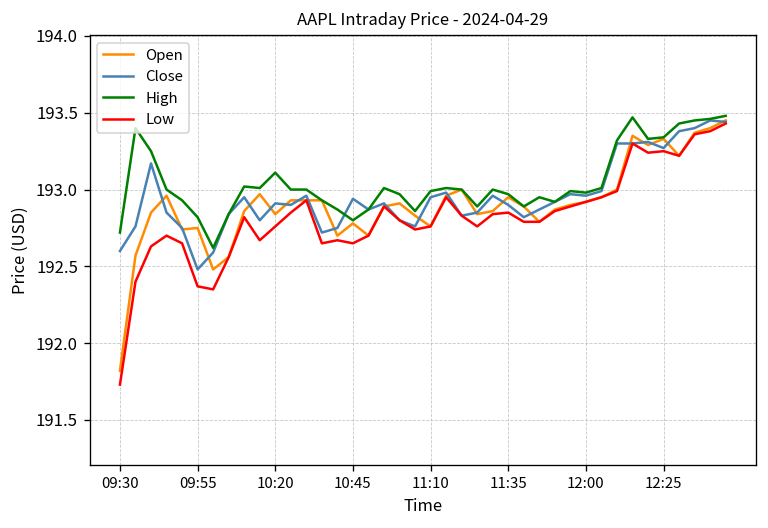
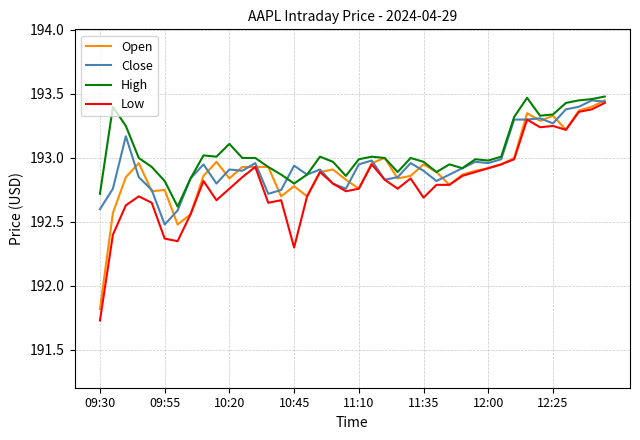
Low, 10:45: 192.65 -> 192.30
Low, 11:35: 192.85 -> 192.69
